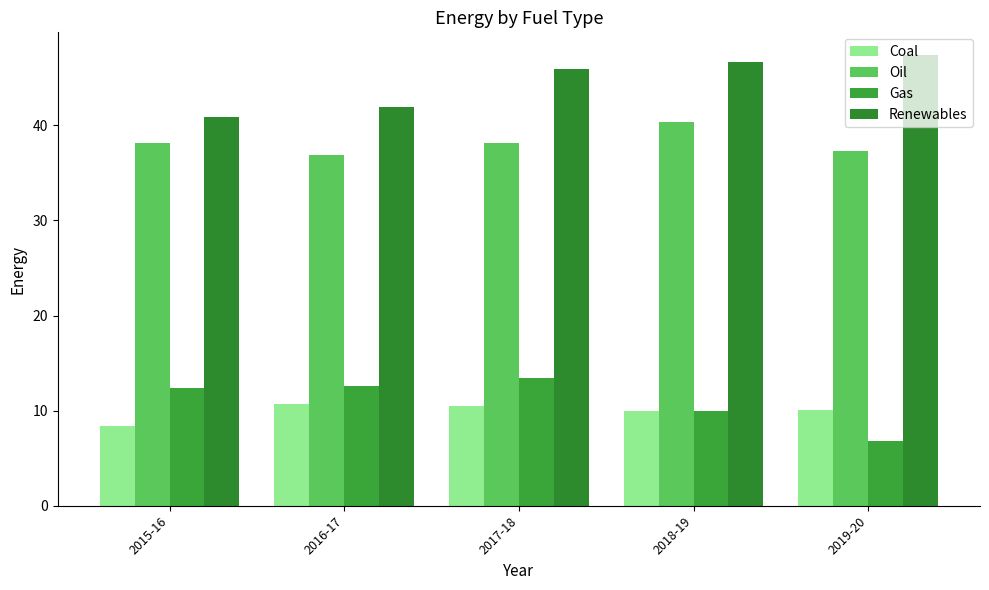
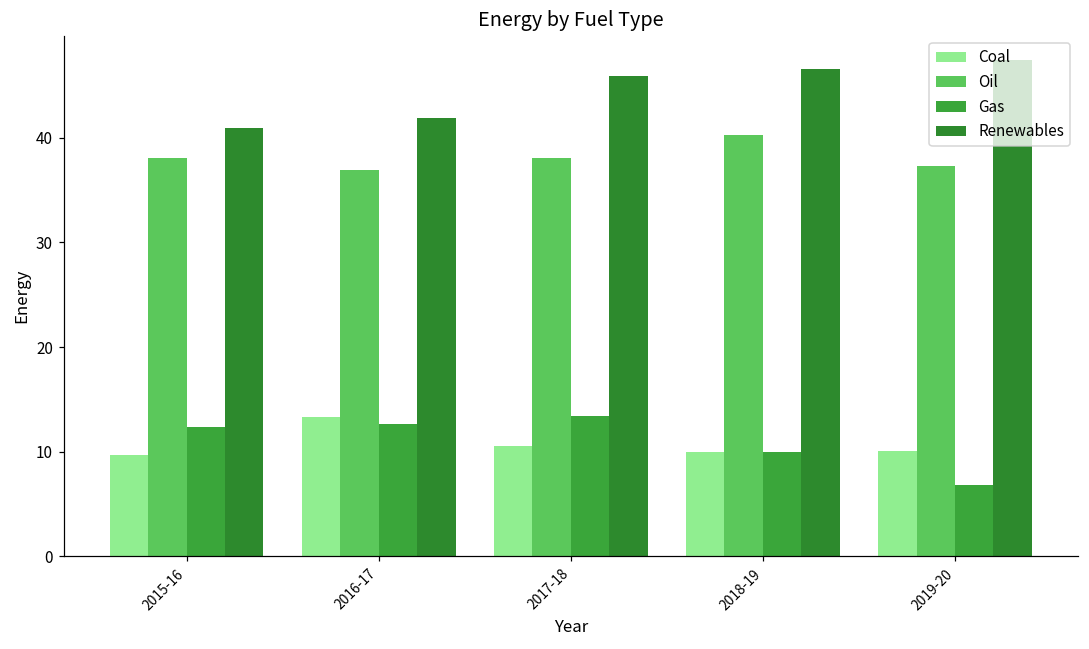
Coal, 2015-16: 8 -> 10
Coal, 2016-17: 11 -> 13
